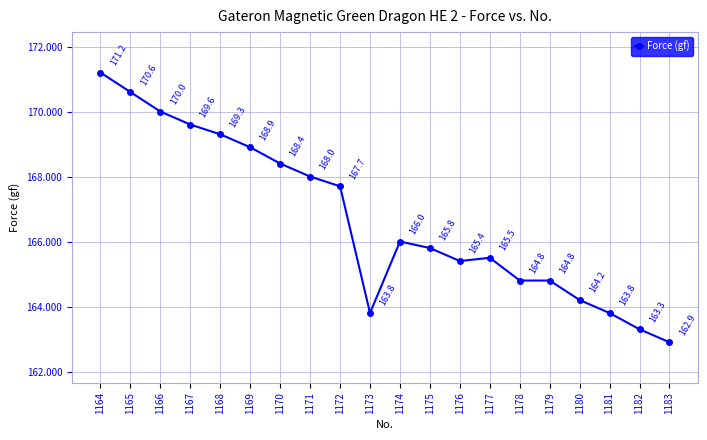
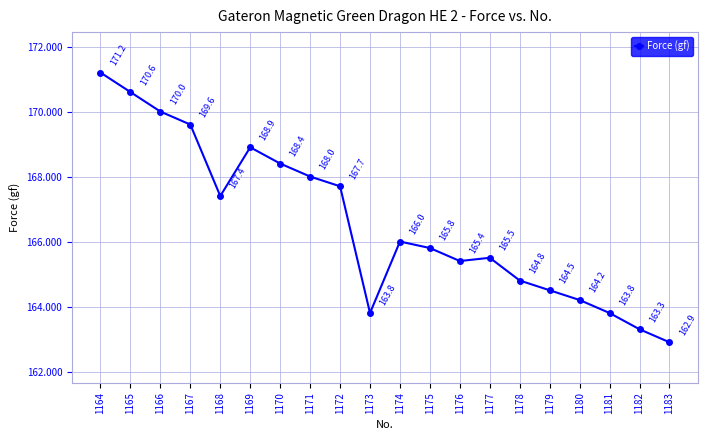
1168: 169.3 -> 167.4
1179: 164.8 -> 164.5
